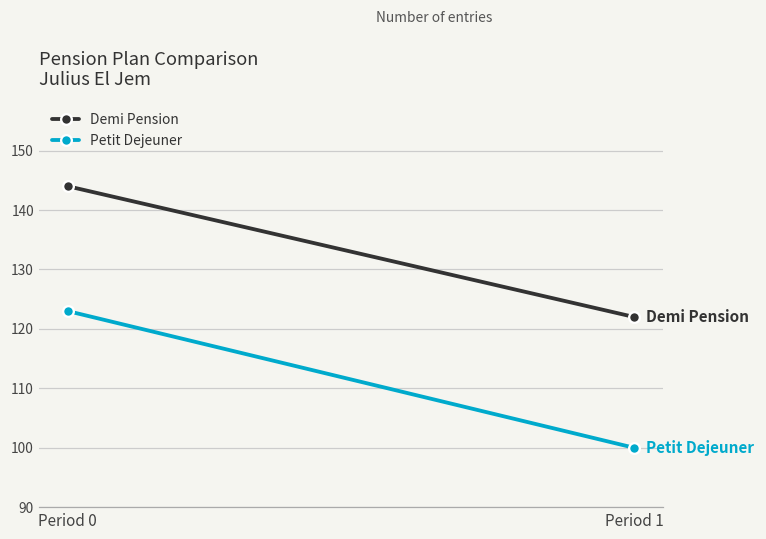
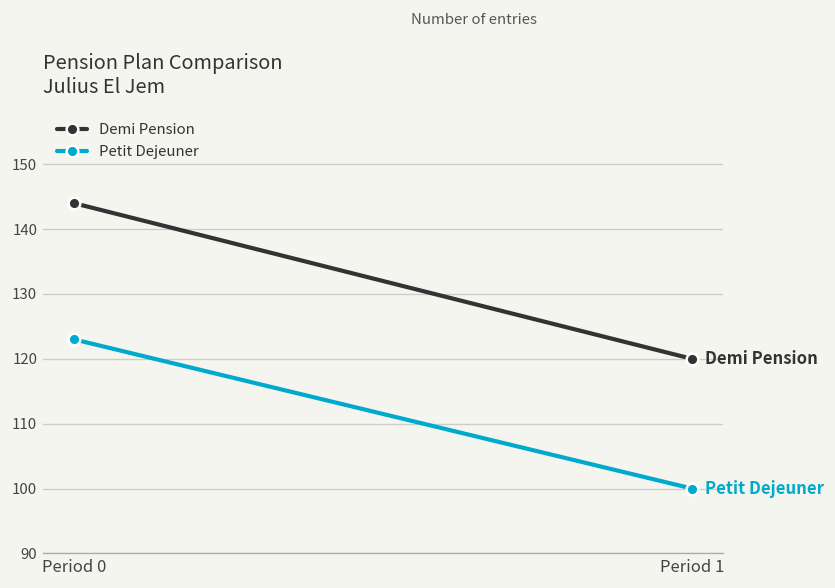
Demi Pension, Period 1: 122 -> 120
